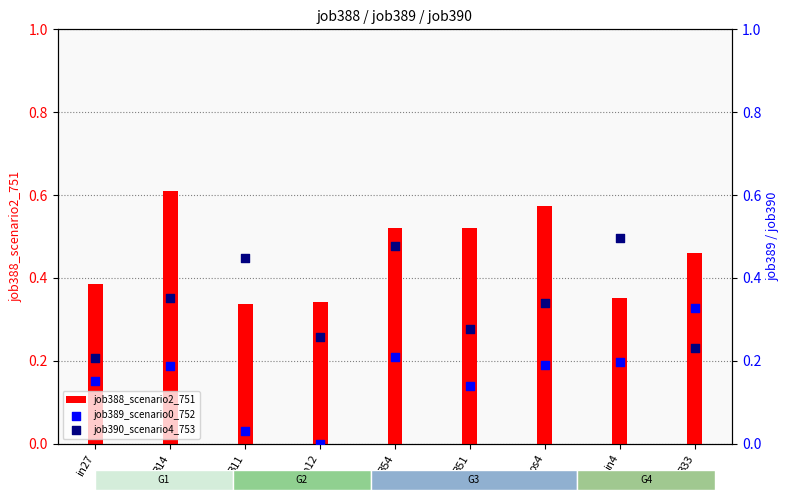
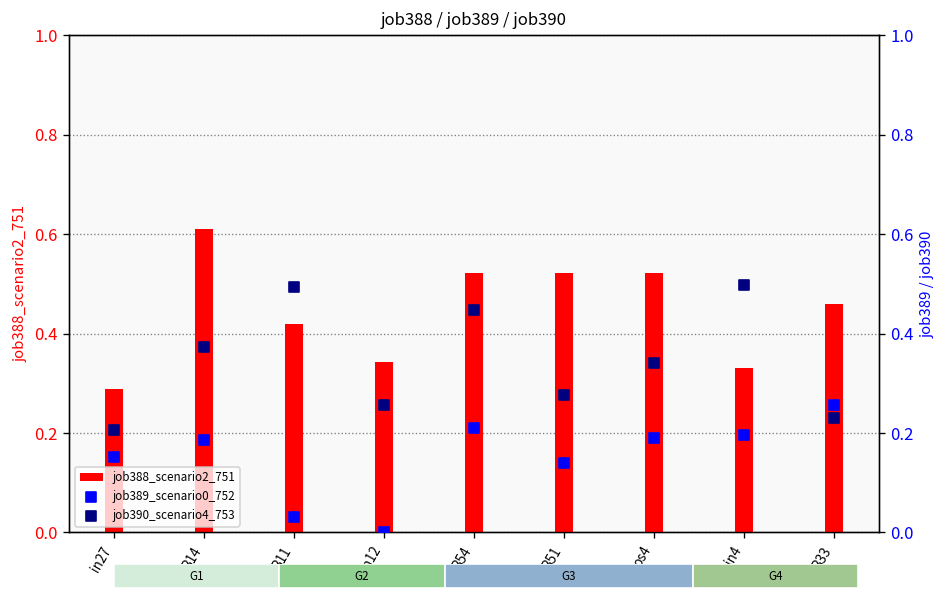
job388 / job389 / job390, job388_scenario2_751, in27: 0.38 -> 0.29
job388 / job389 / job390, job388_scenario2_751, B11: 0.34 -> 0.42
job388 / job389 / job390, job388_scenario2_751, os4: 0.57 -> 0.52
job388 / job389 / job390, job388_scenario2_751, in4: 0.35 -> 0.33
job388 / job389 / job390, job390_scenario4_753, B14: 0.35 -> 0.37
job388 / job389 / job390, job390_scenario4_753, B11: 0.45 -> 0.49
job388 / job389 / job390, job390_scenario4_753, B54: 0.48 -> 0.45
job388 / job389 / job390, job389_scenario0_752, B33: 0.33 -> 0.26
